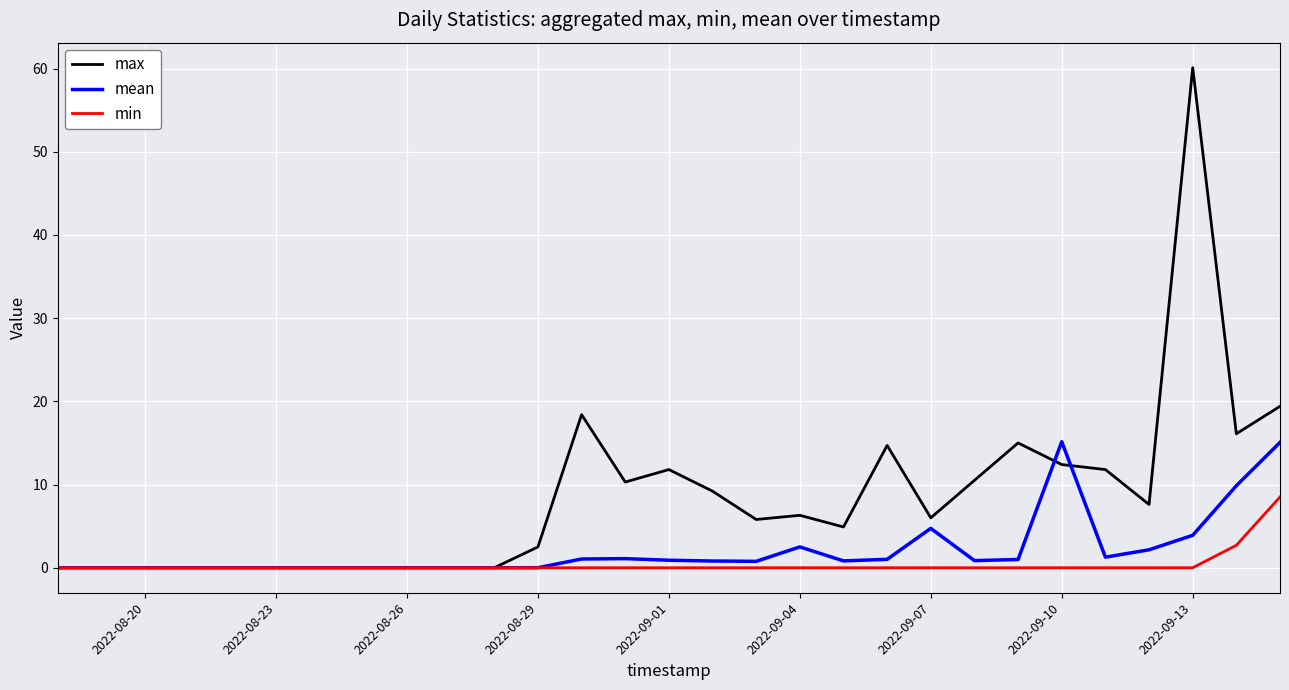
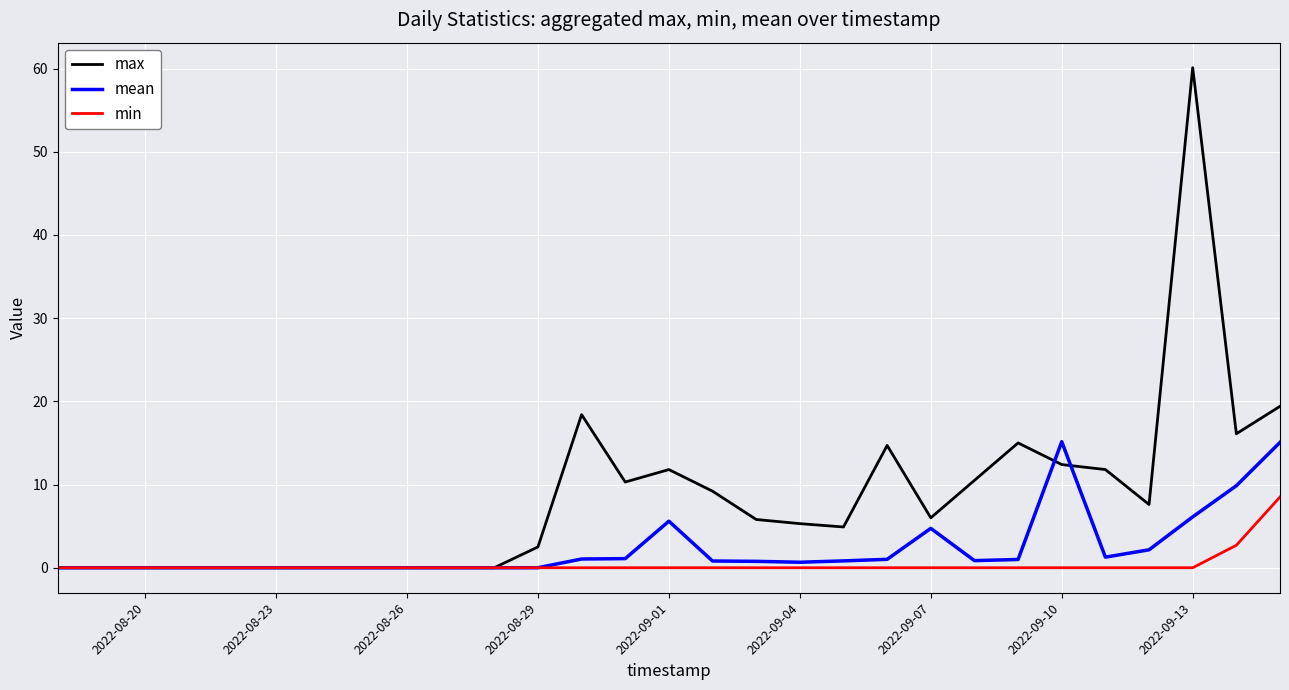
mean, 2022-09-01: 1 -> 6
max, 2022-09-04: 6 -> 5
mean, 2022-09-04: 3 -> 1
mean, 2022-09-13: 4 -> 6
